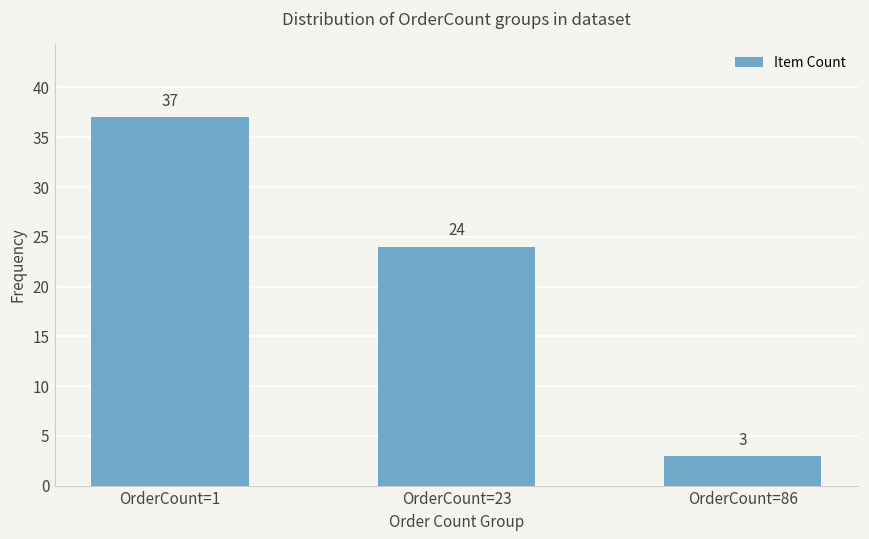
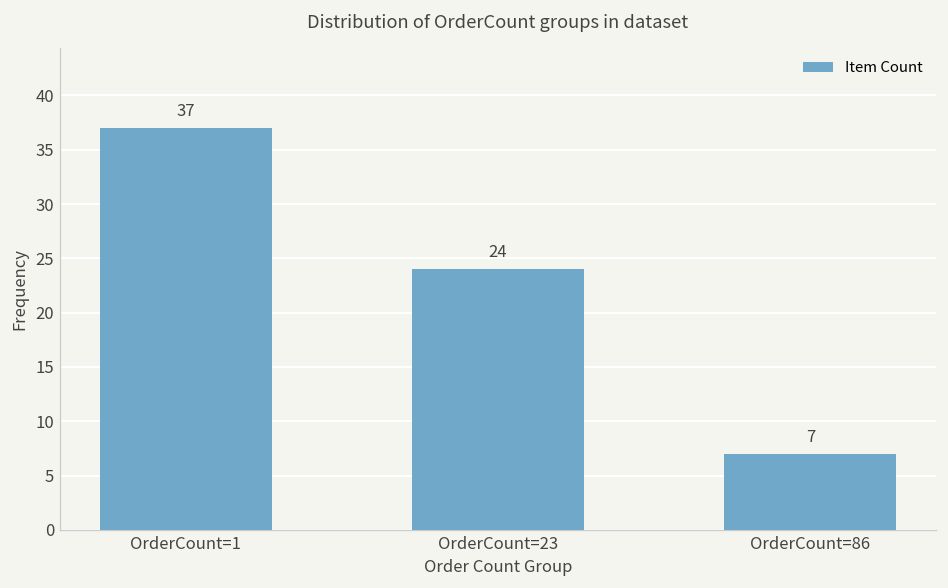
OrderCount=86: 3 -> 7
